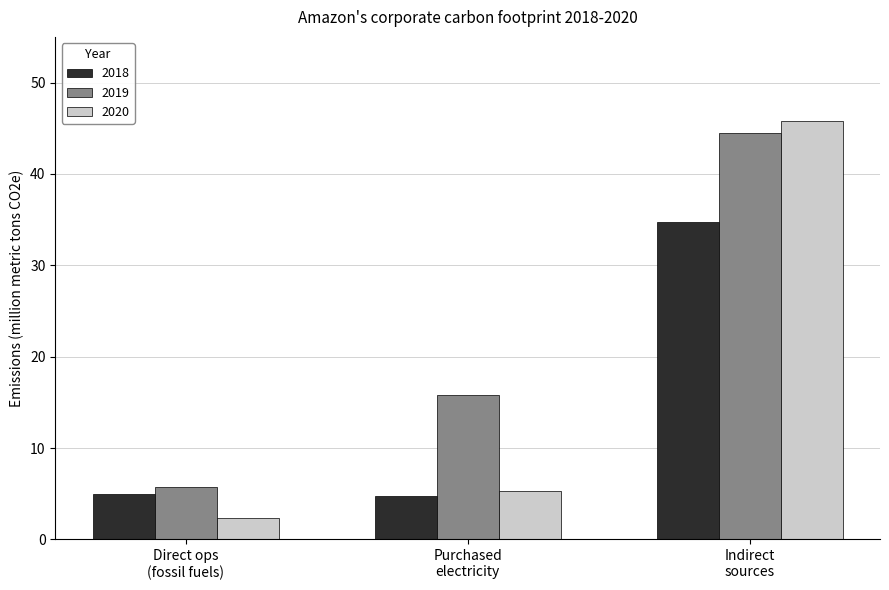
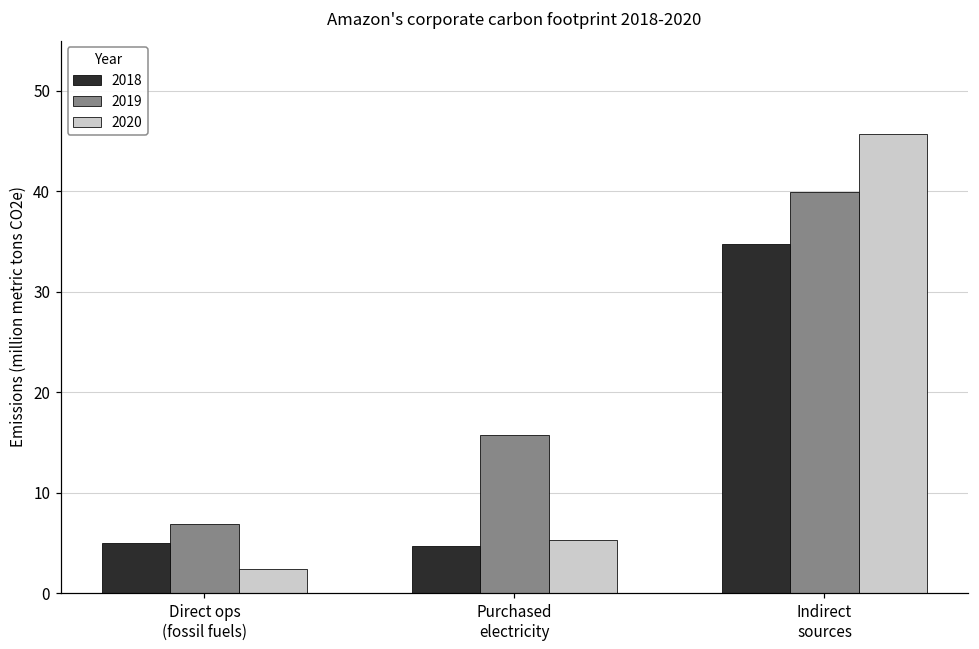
2019, Direct ops (fossil fuels): 6 -> 7
2019, Indirect sources: 44 -> 40
